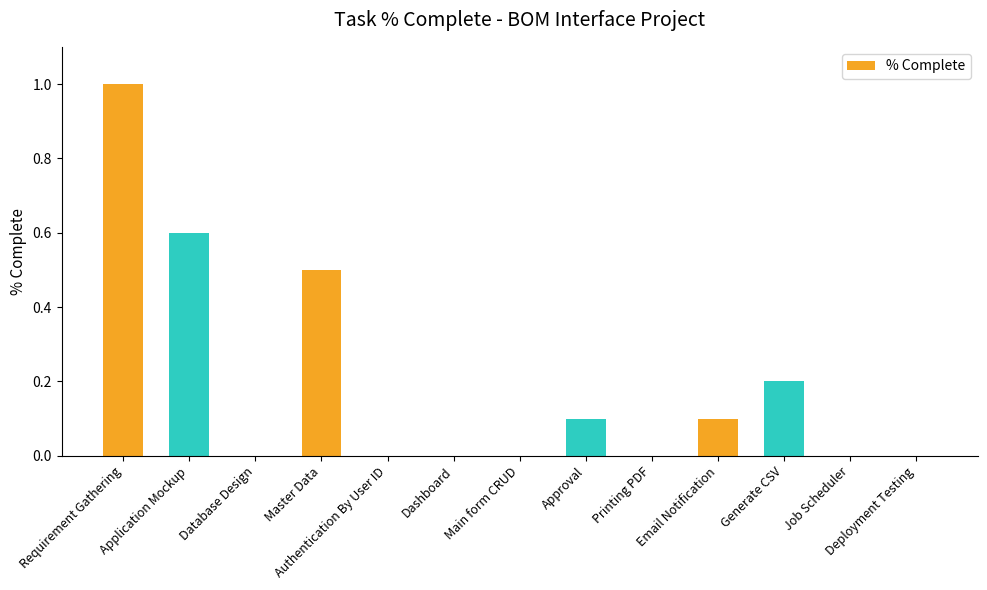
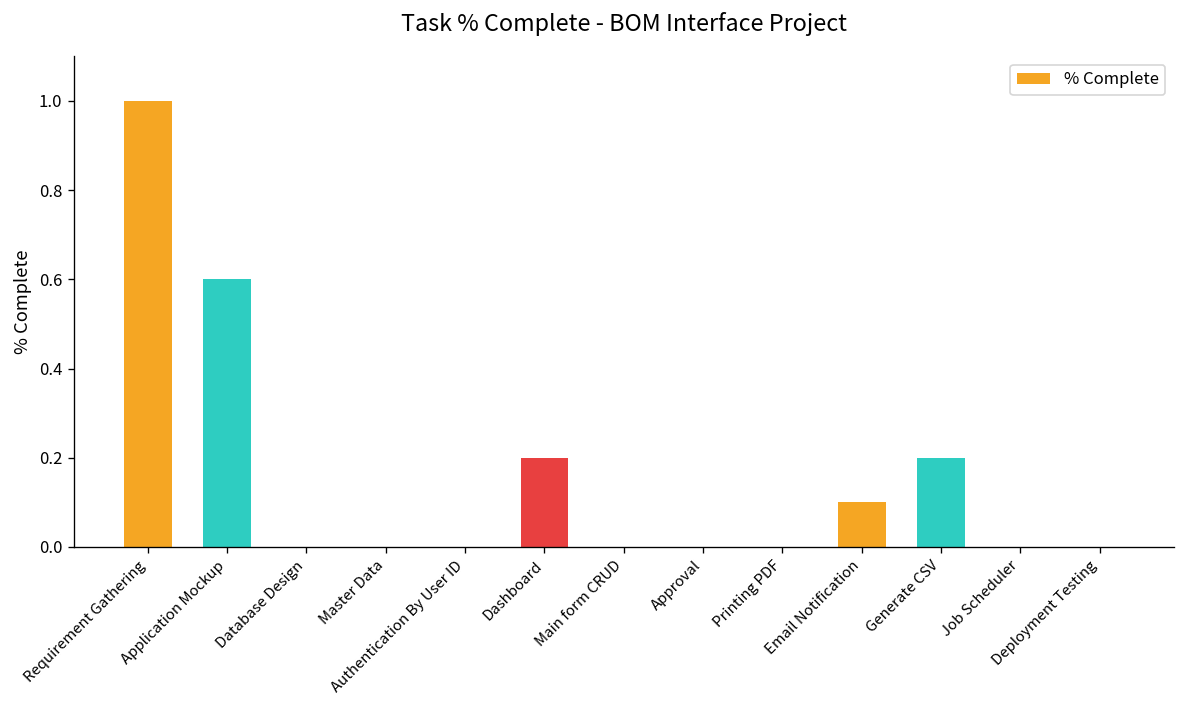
Master Data: 0.5 -> 0.0
Dashboard: 0.0 -> 0.2
Approval: 0.1 -> 0.0
